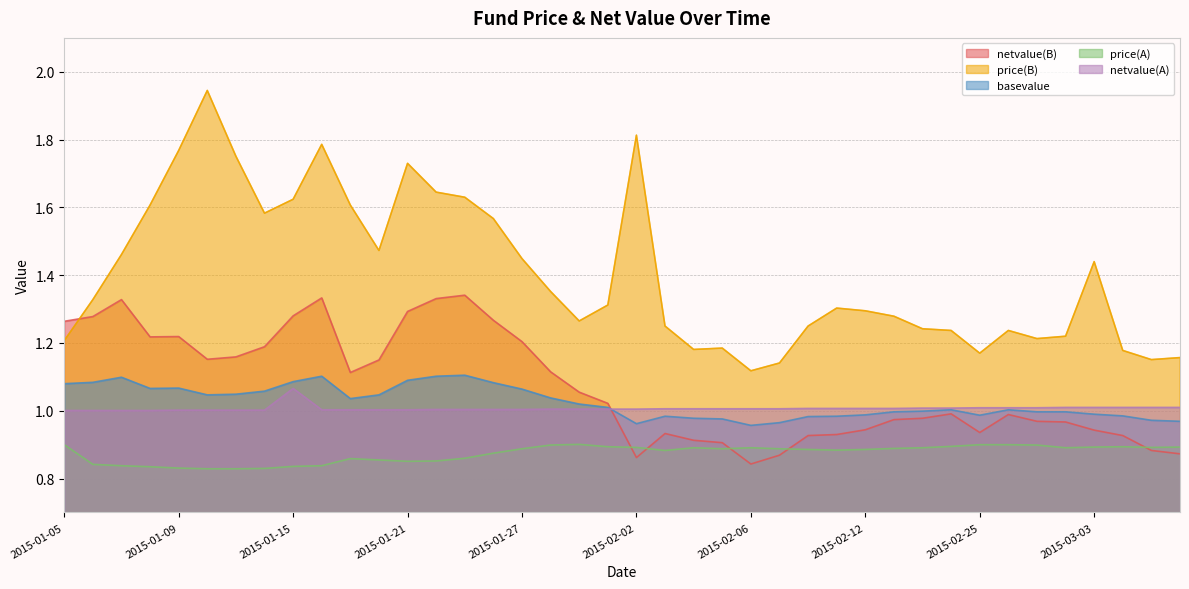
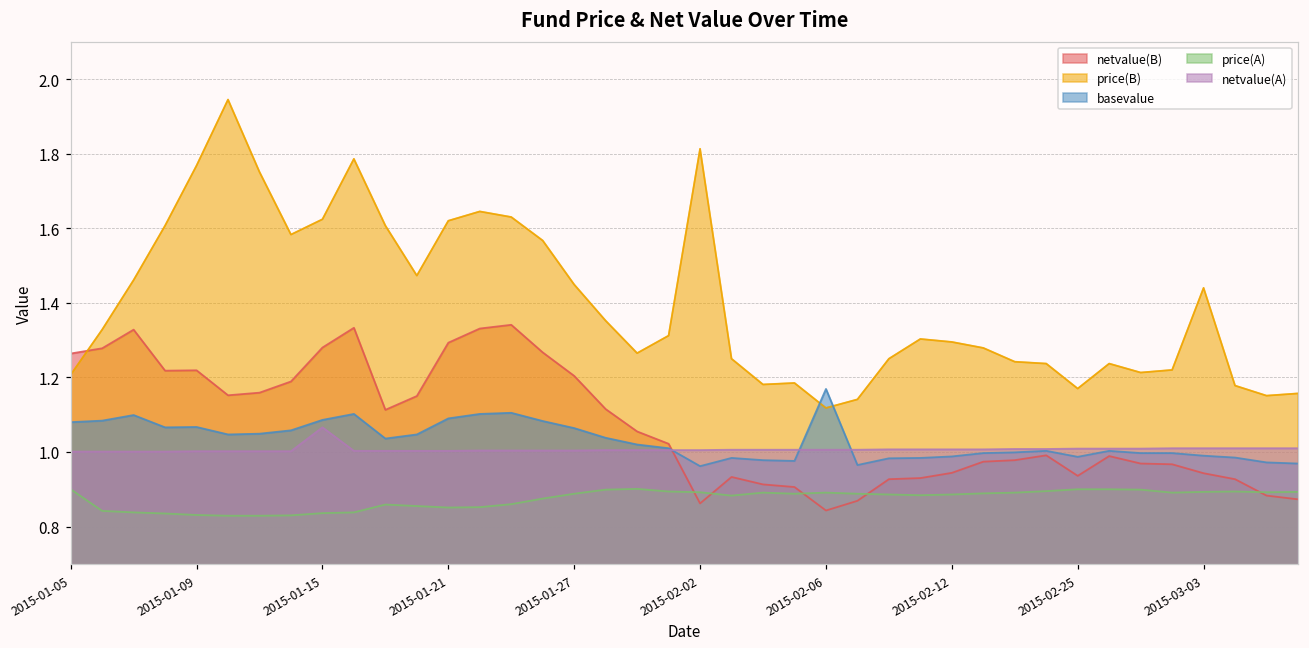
price(B), 2015-01-21: 1.73 -> 1.62
basevalue, 2015-02-06: 0.96 -> 1.17
